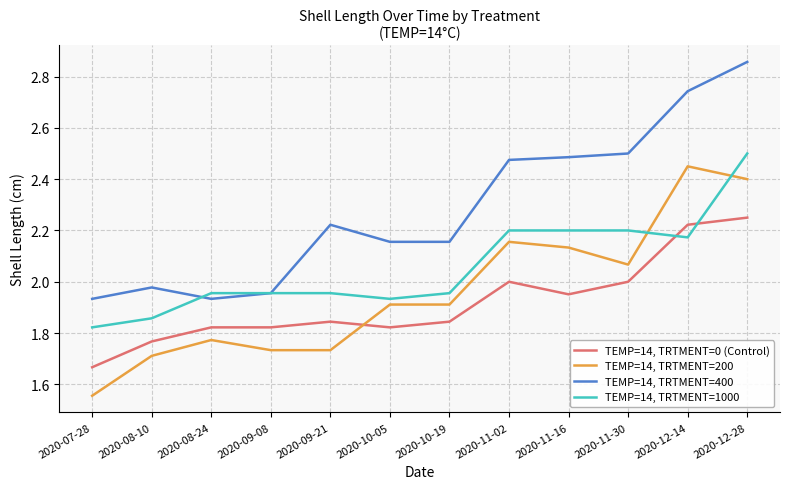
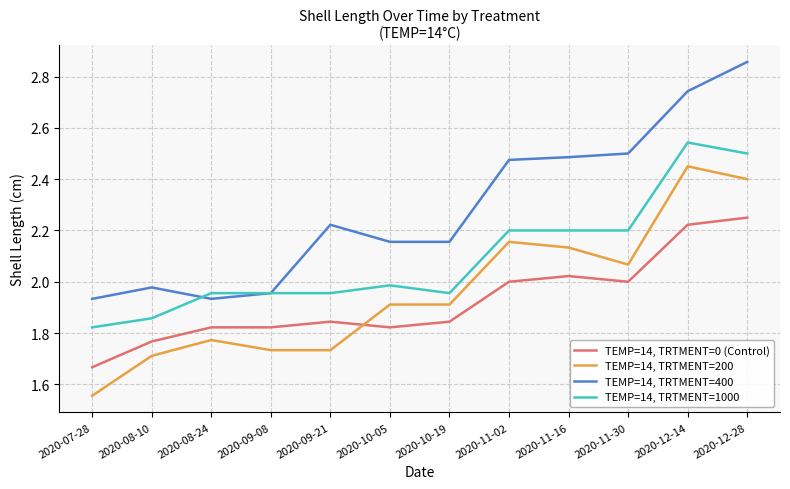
TEMP=14, TRTMENT=1000, 2020-10-05: 1.93 -> 1.99
TEMP=14, TRTMENT=0 (Control), 2020-11-16: 1.95 -> 2.02
TEMP=14, TRTMENT=1000, 2020-12-14: 2.17 -> 2.54
